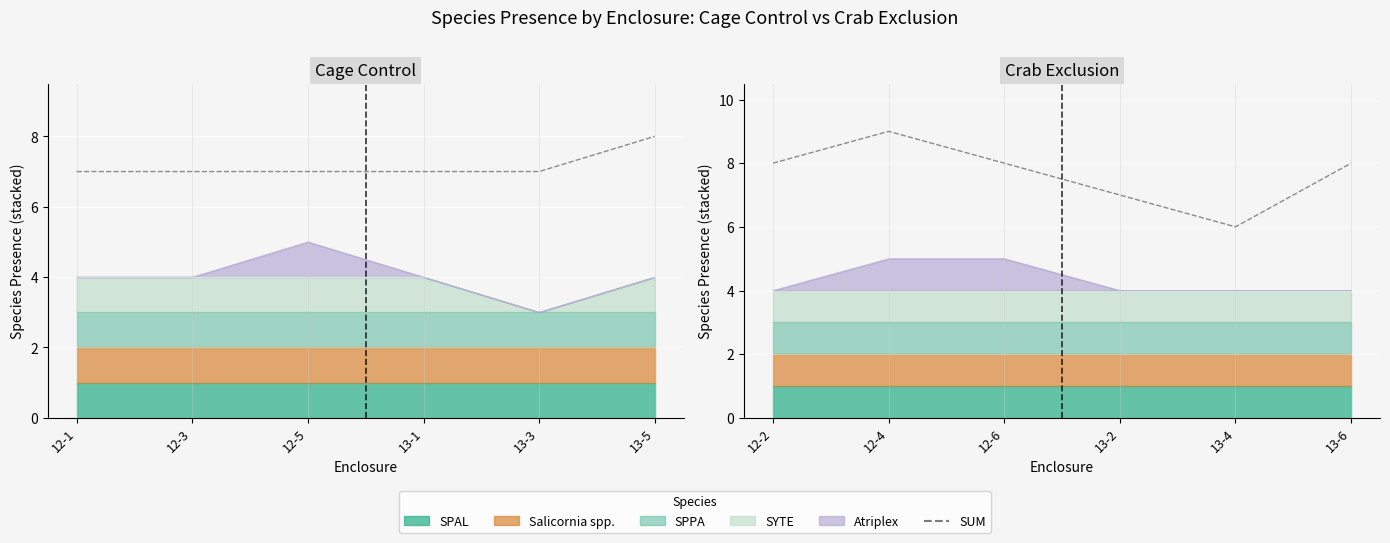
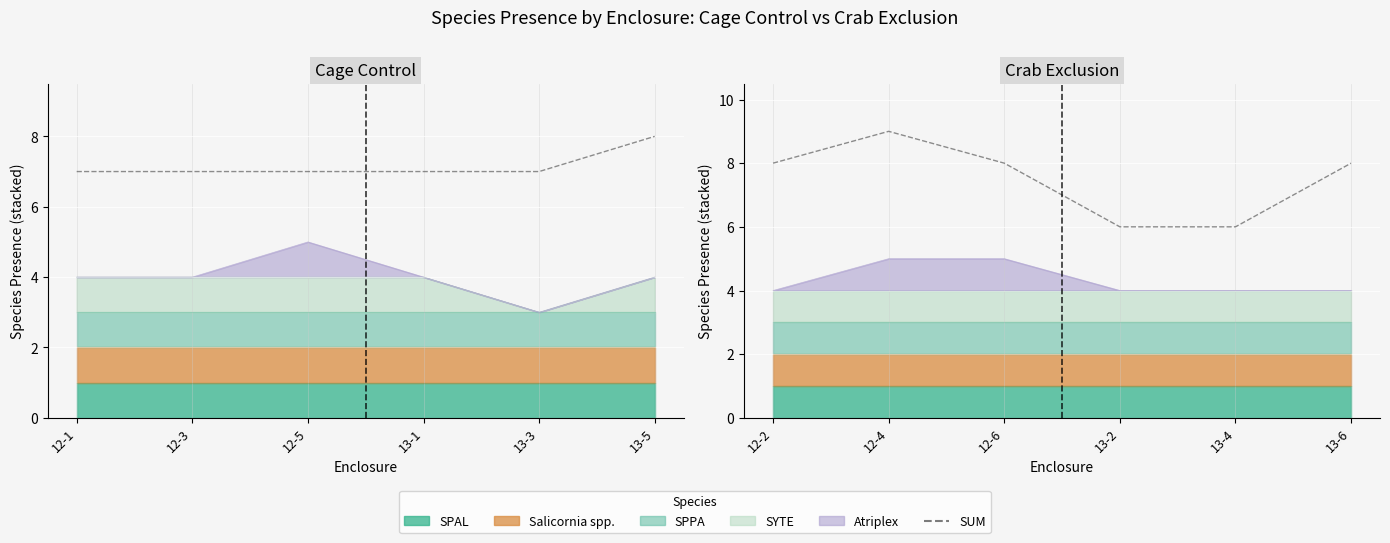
Crab Exclusion, SUM, 13-2: 7 -> 6
